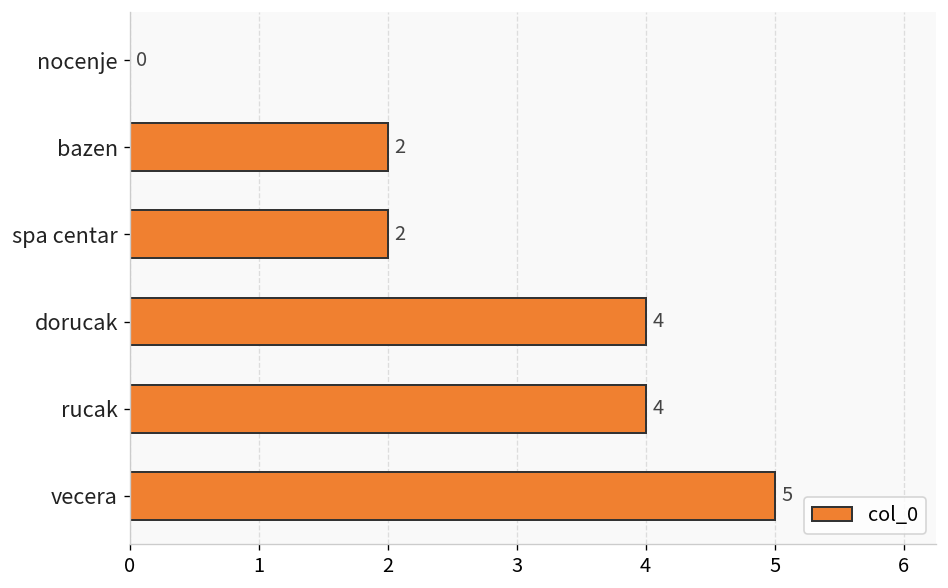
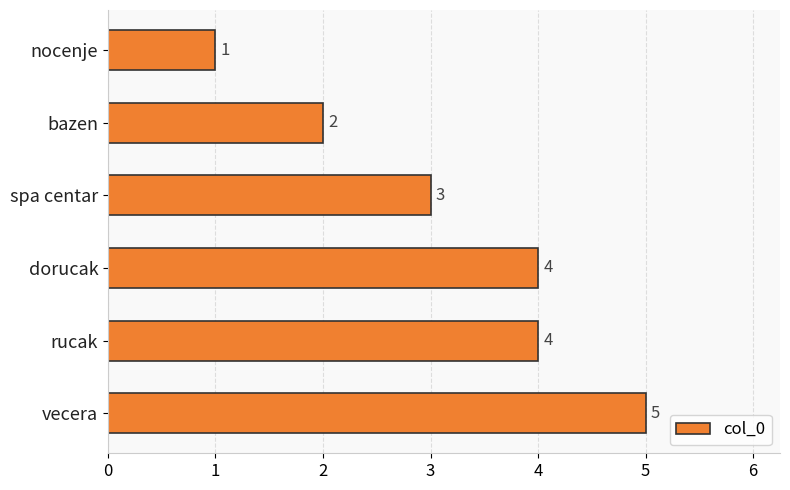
nocenje: 0 -> 1
spa centar: 2 -> 3
